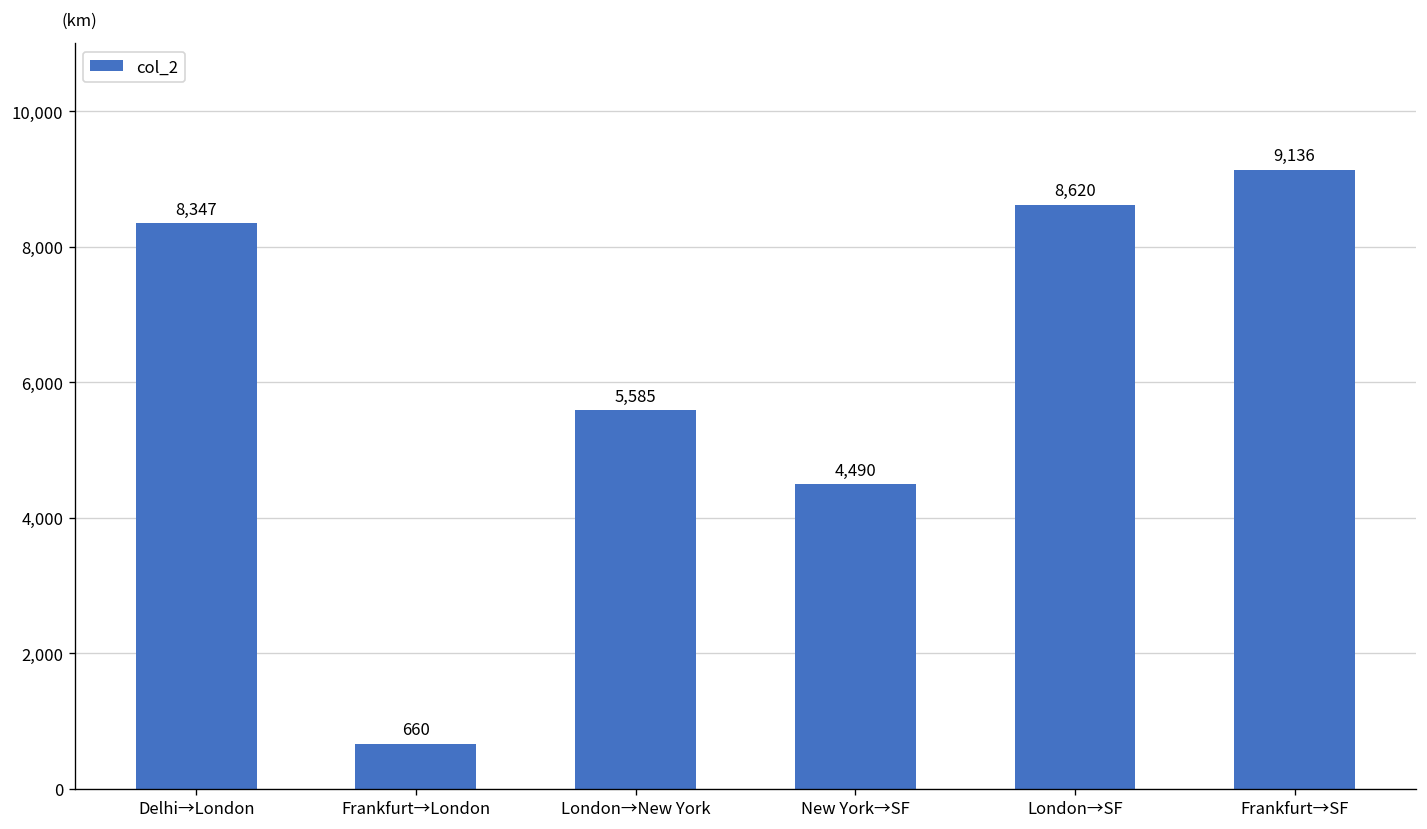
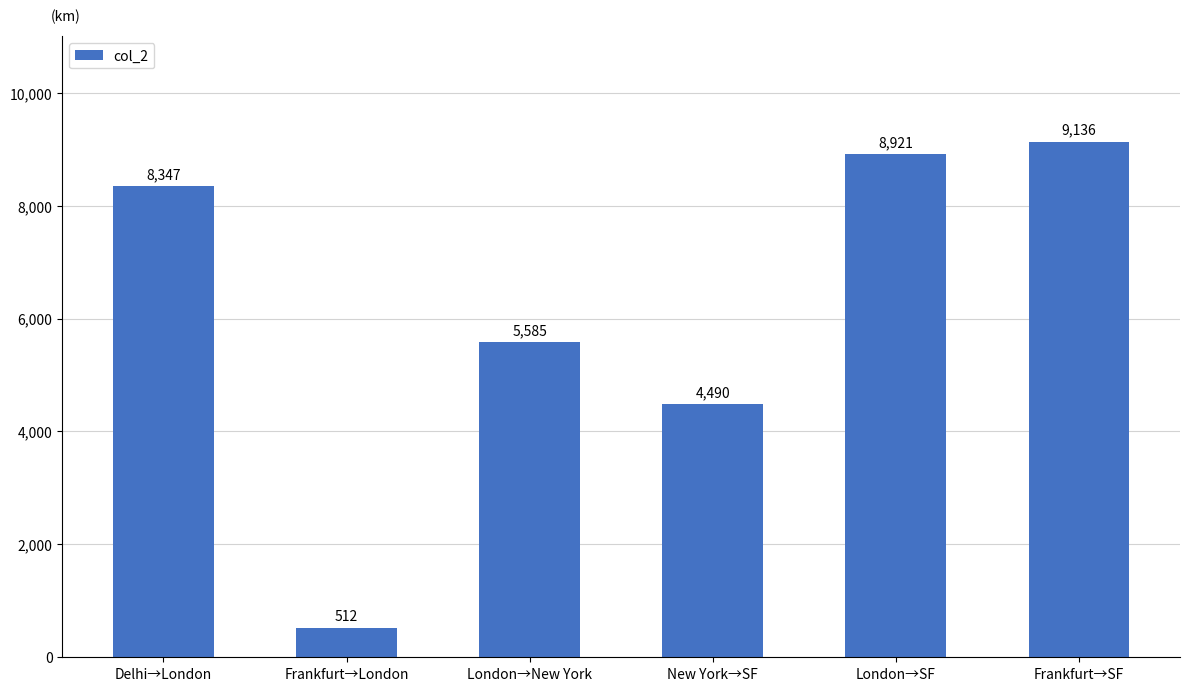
Frankfurt→London: 660 -> 512
London→SF: 8,620 -> 8,921
